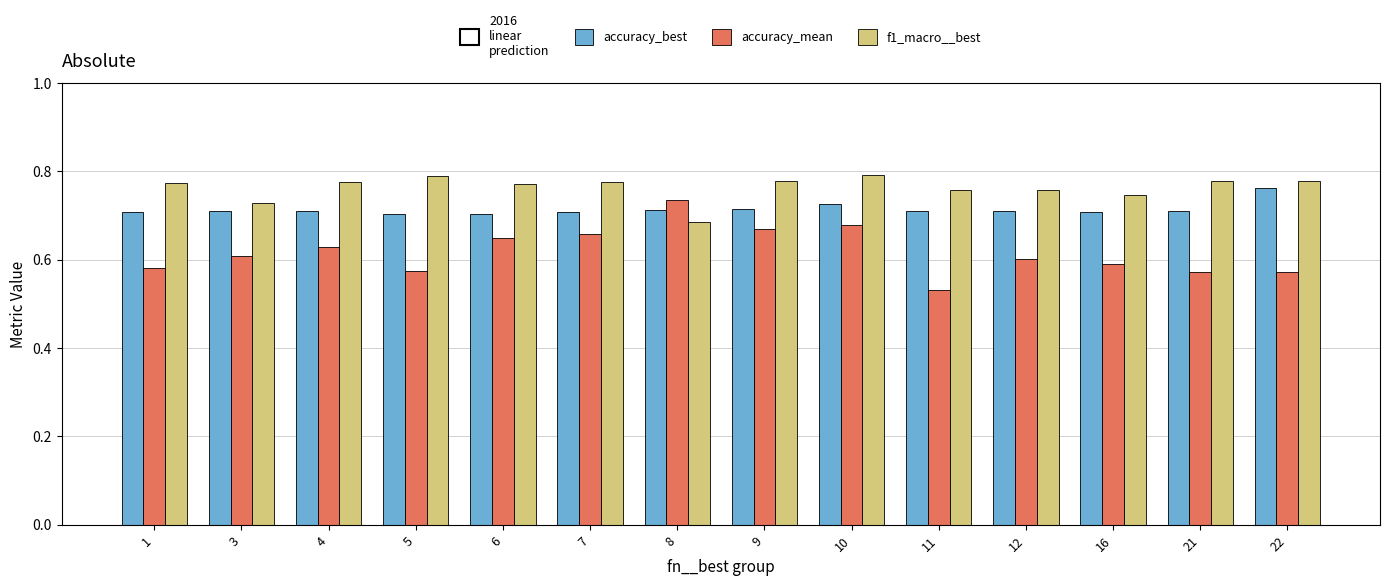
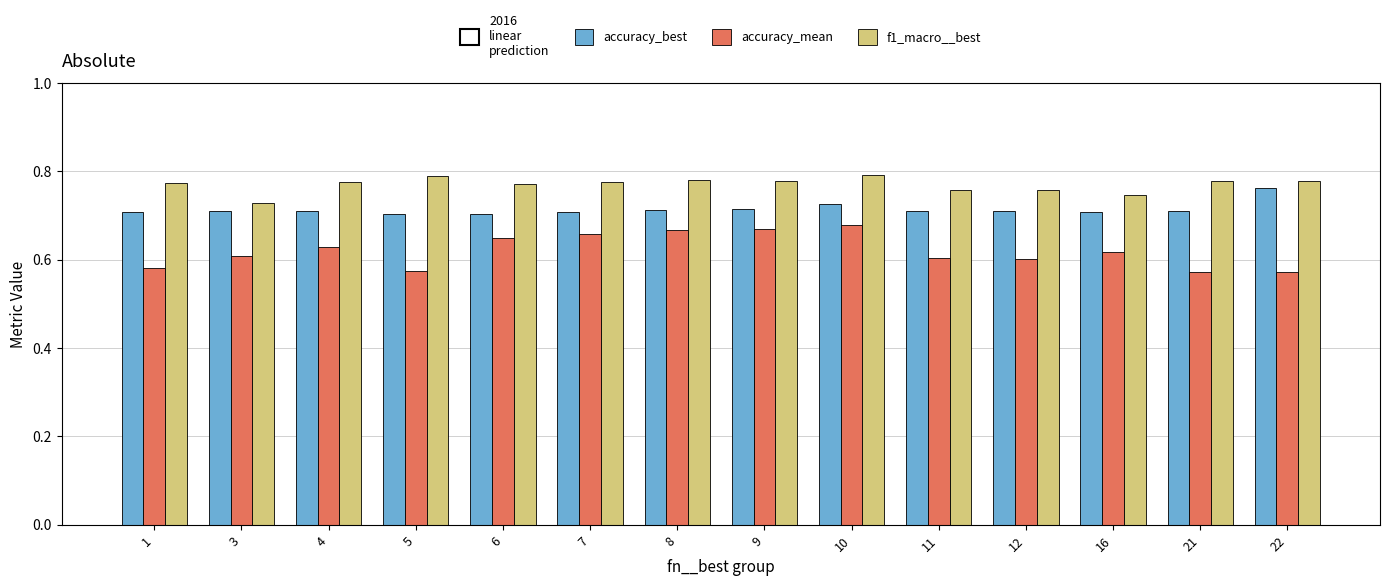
accuracy_mean, 8: 0.74 -> 0.67
f1_macro__best, 8: 0.69 -> 0.78
accuracy_mean, 11: 0.53 -> 0.60
accuracy_mean, 16: 0.59 -> 0.62
